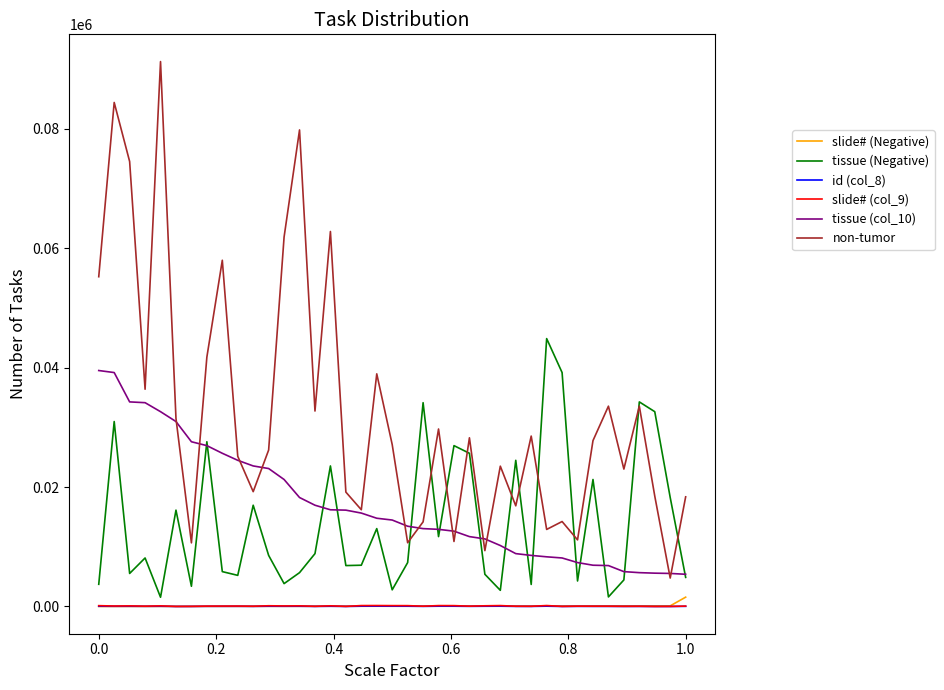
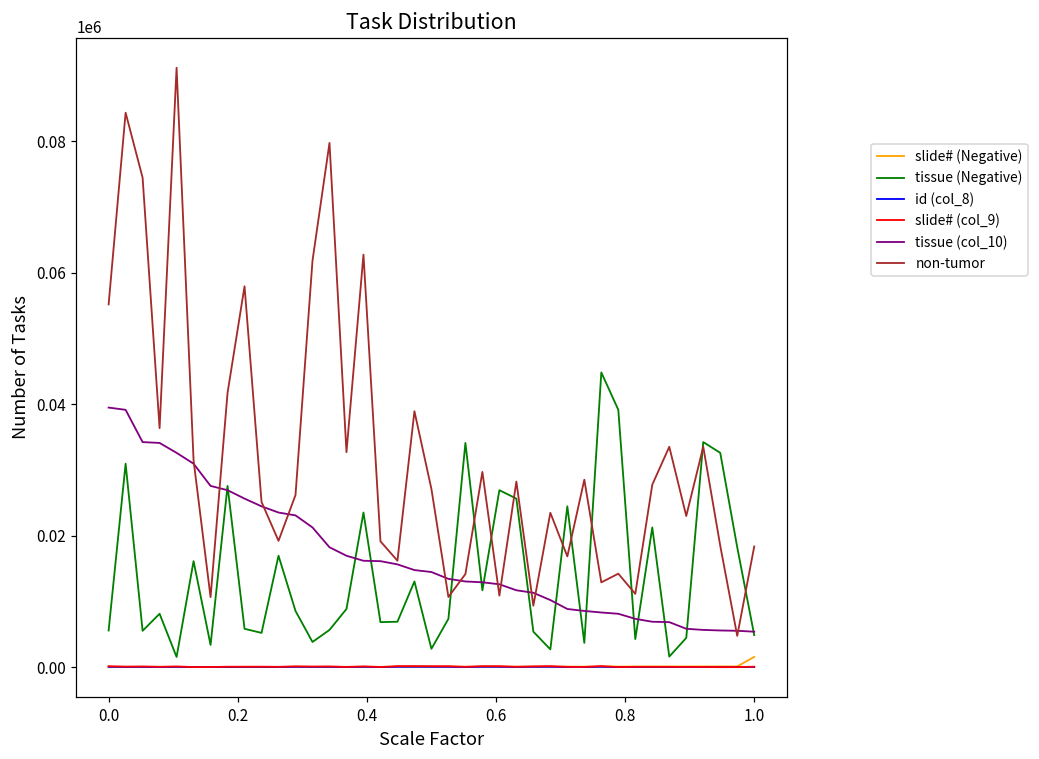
tissue (Negative), 0.0: 4000 -> 6000
